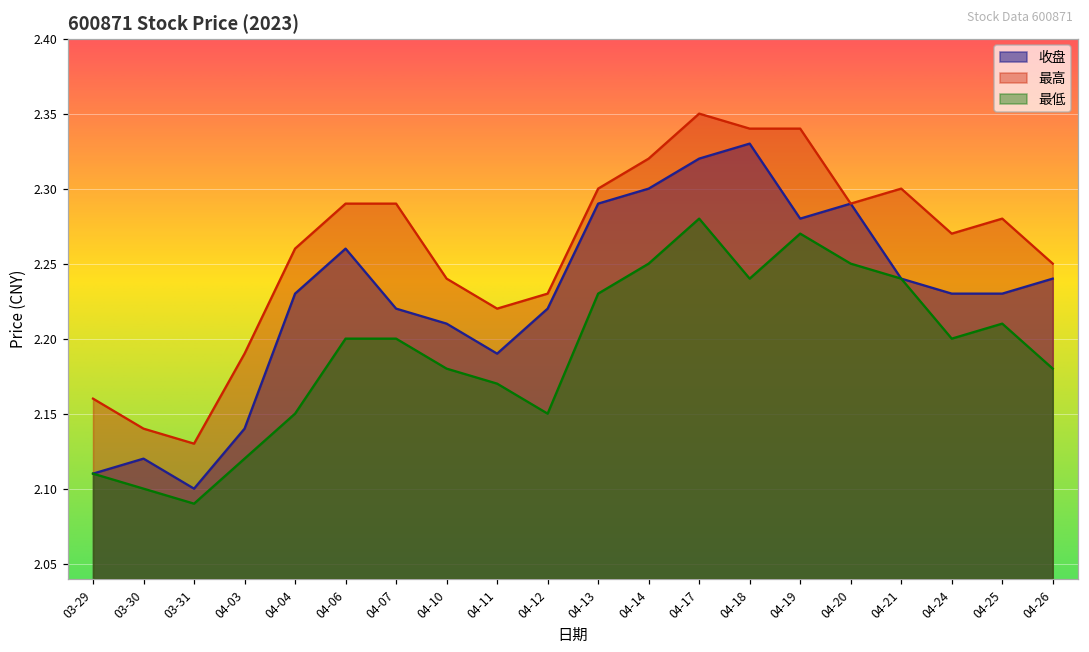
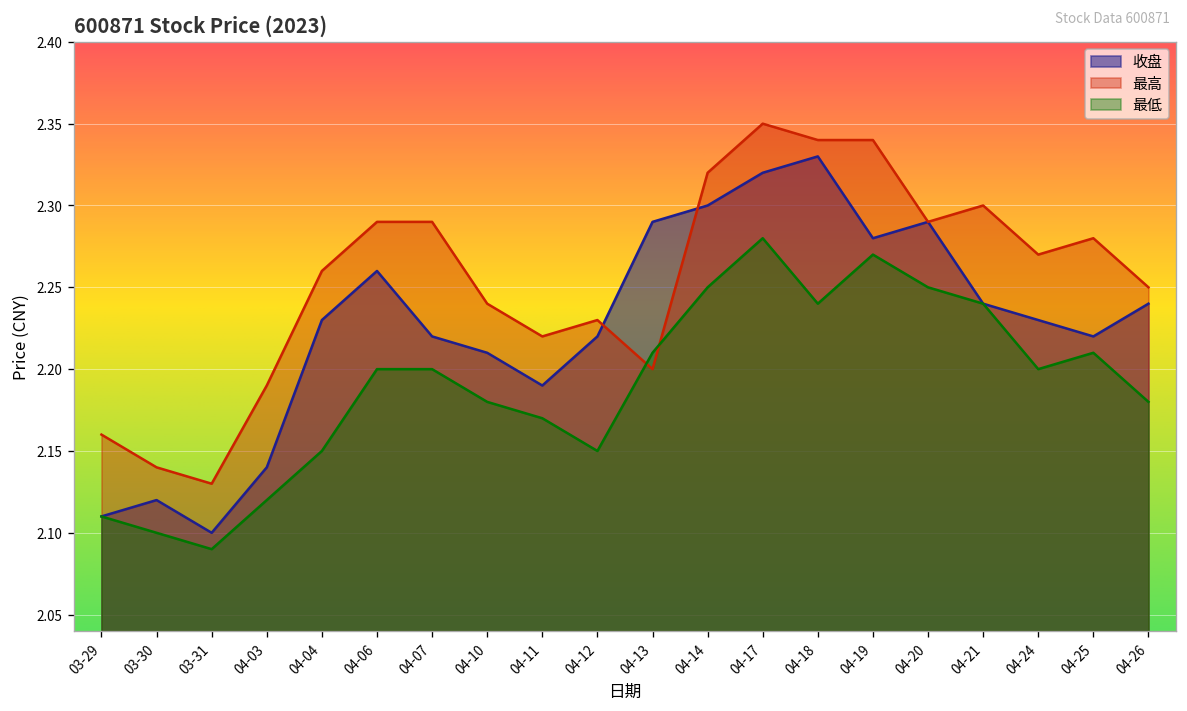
最高, 04-13: 2.3 -> 2.2
最低, 04-13: 2.23 -> 2.21
收盘, 04-25: 2.23 -> 2.22
